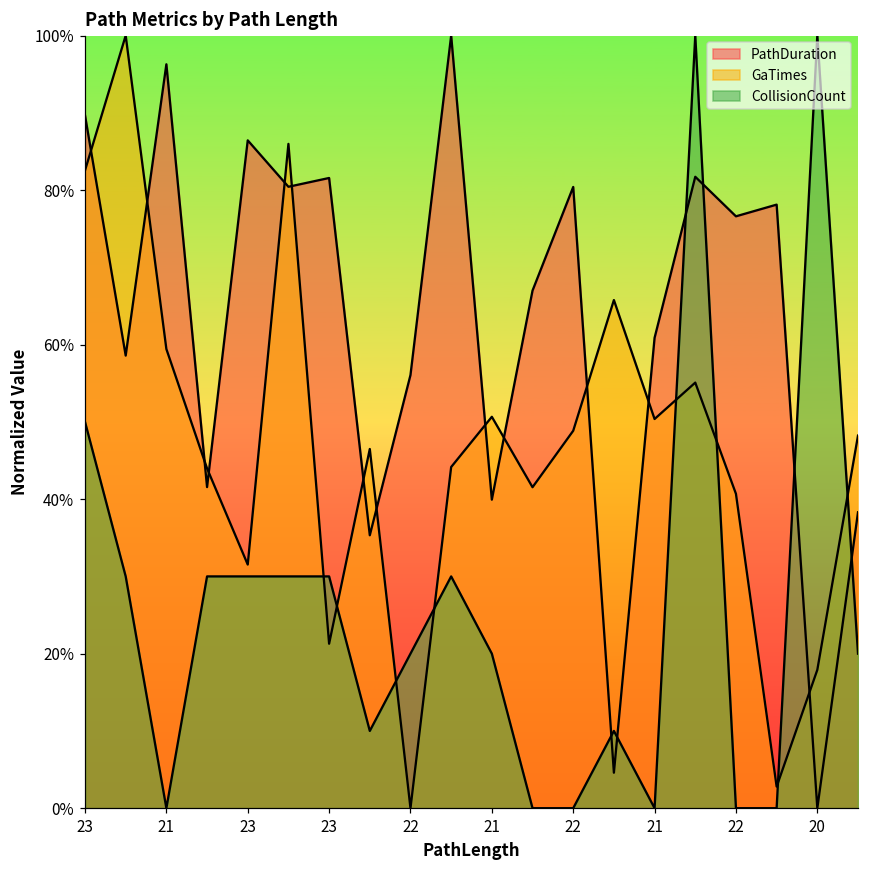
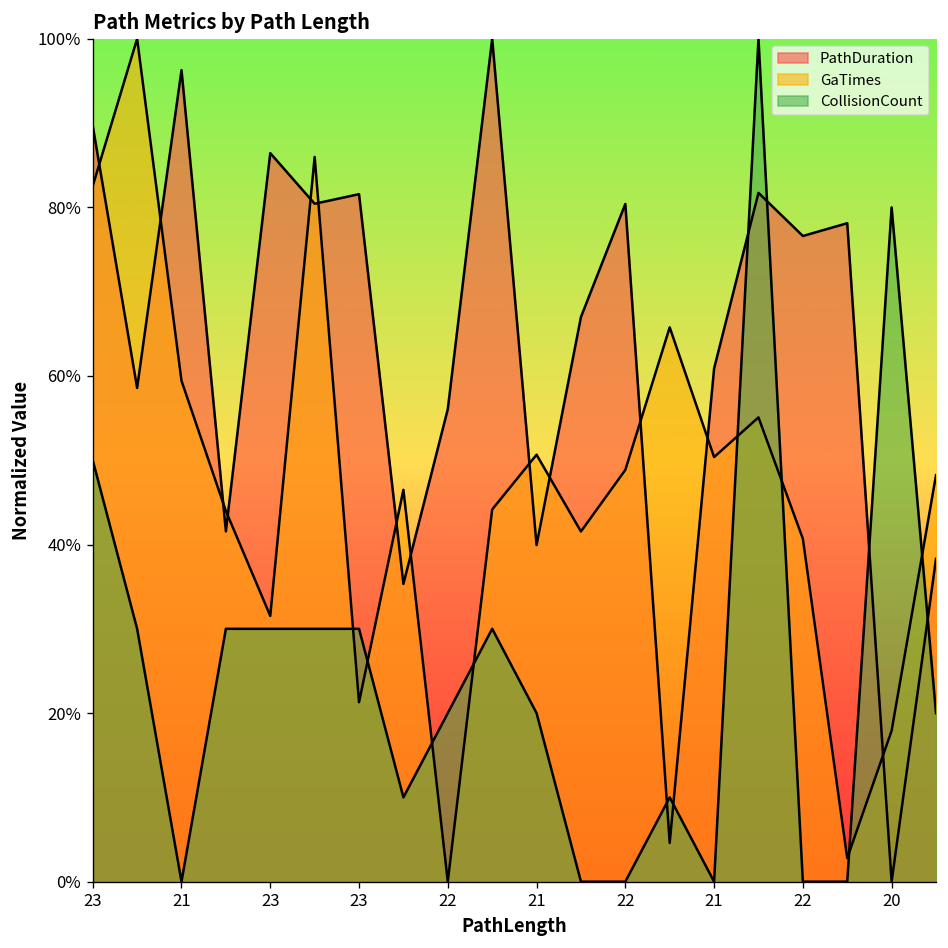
CollisionCount, 20: 100% -> 80%
